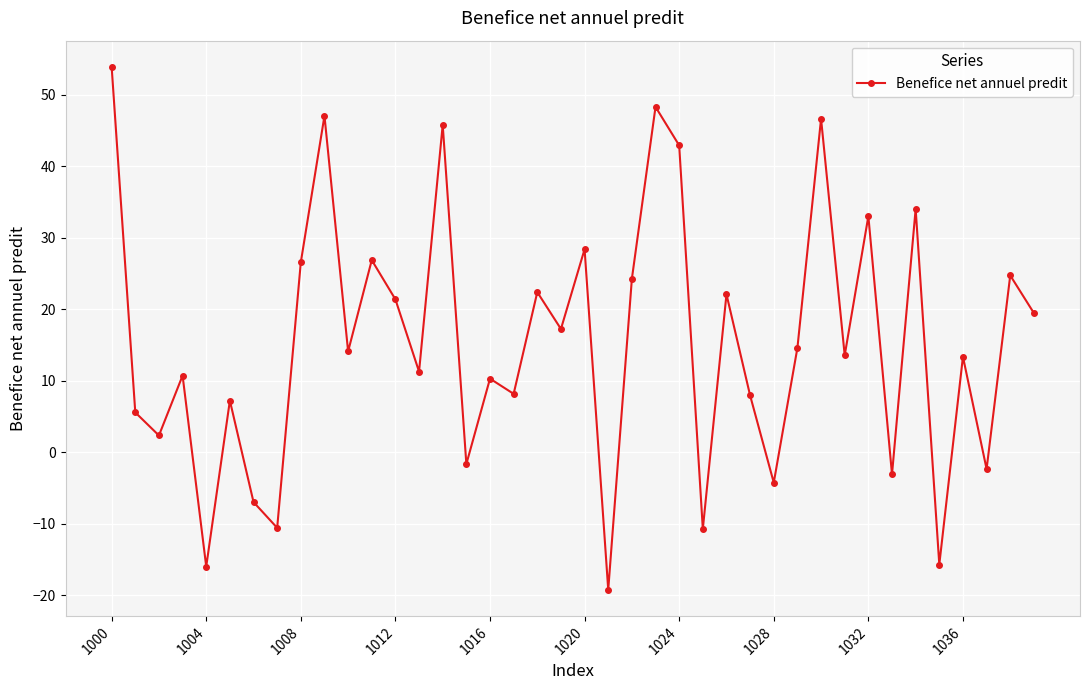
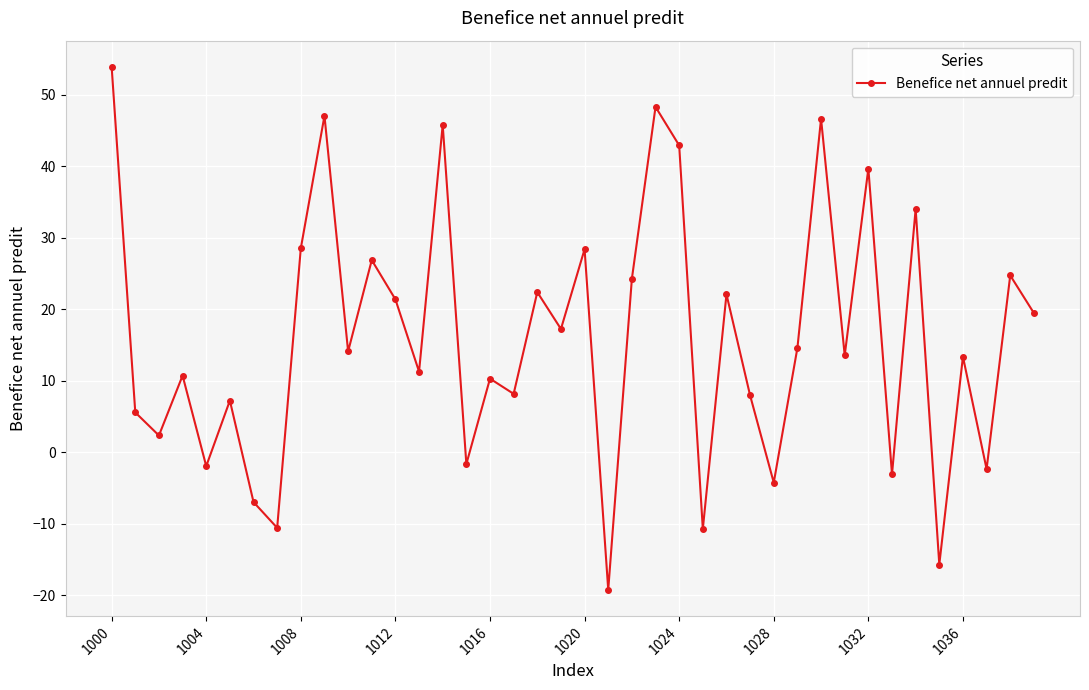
1004: -16 -> -2
1008: 27 -> 29
1032: 33 -> 40
